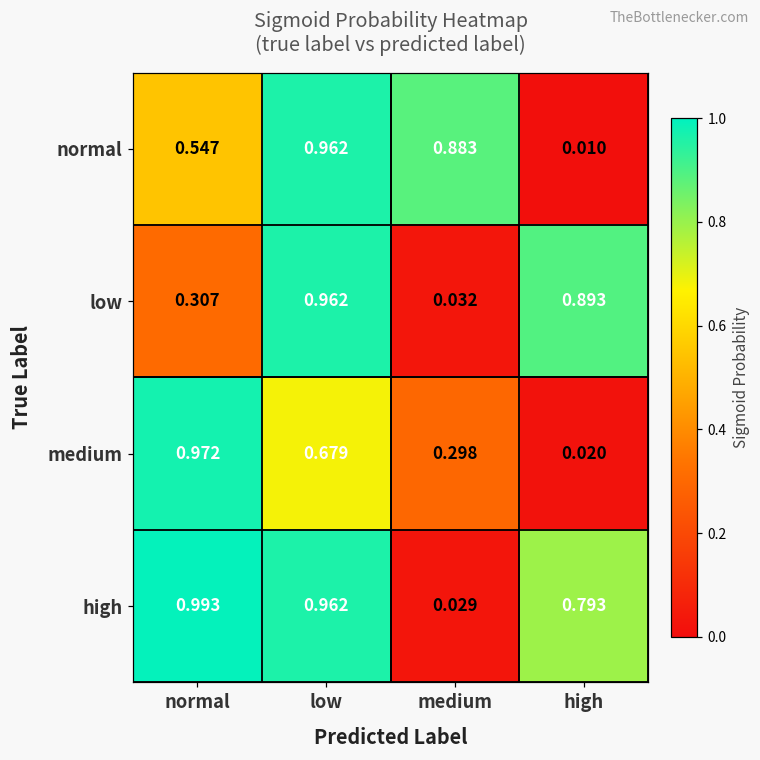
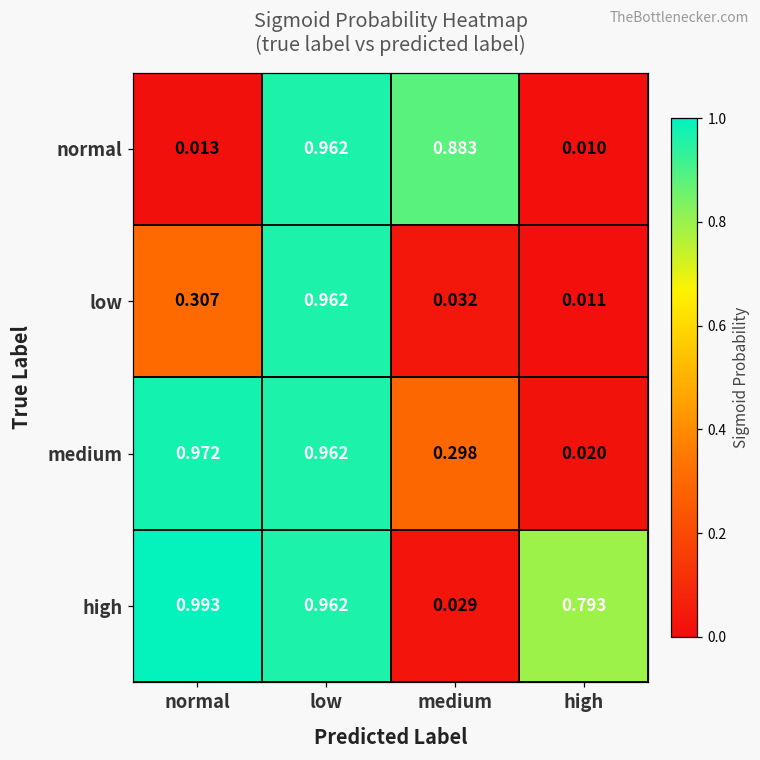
normal, normal: 0.547 -> 0.013
low, high: 0.893 -> 0.011
medium, low: 0.679 -> 0.962
